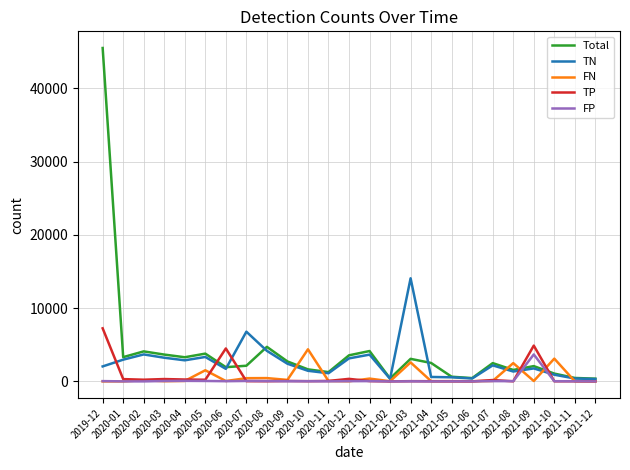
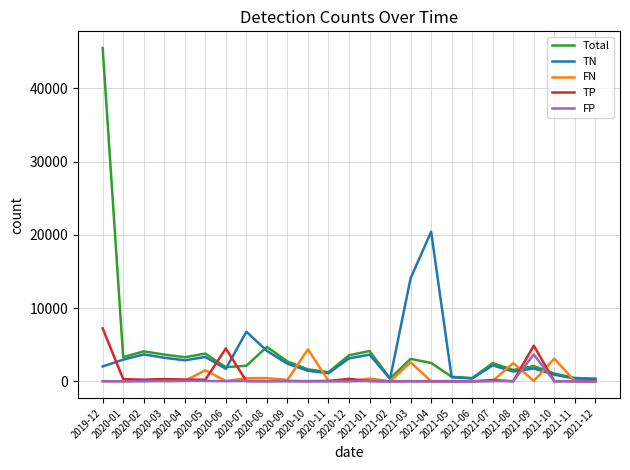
TN, 2021-04: 1000 -> 20000
